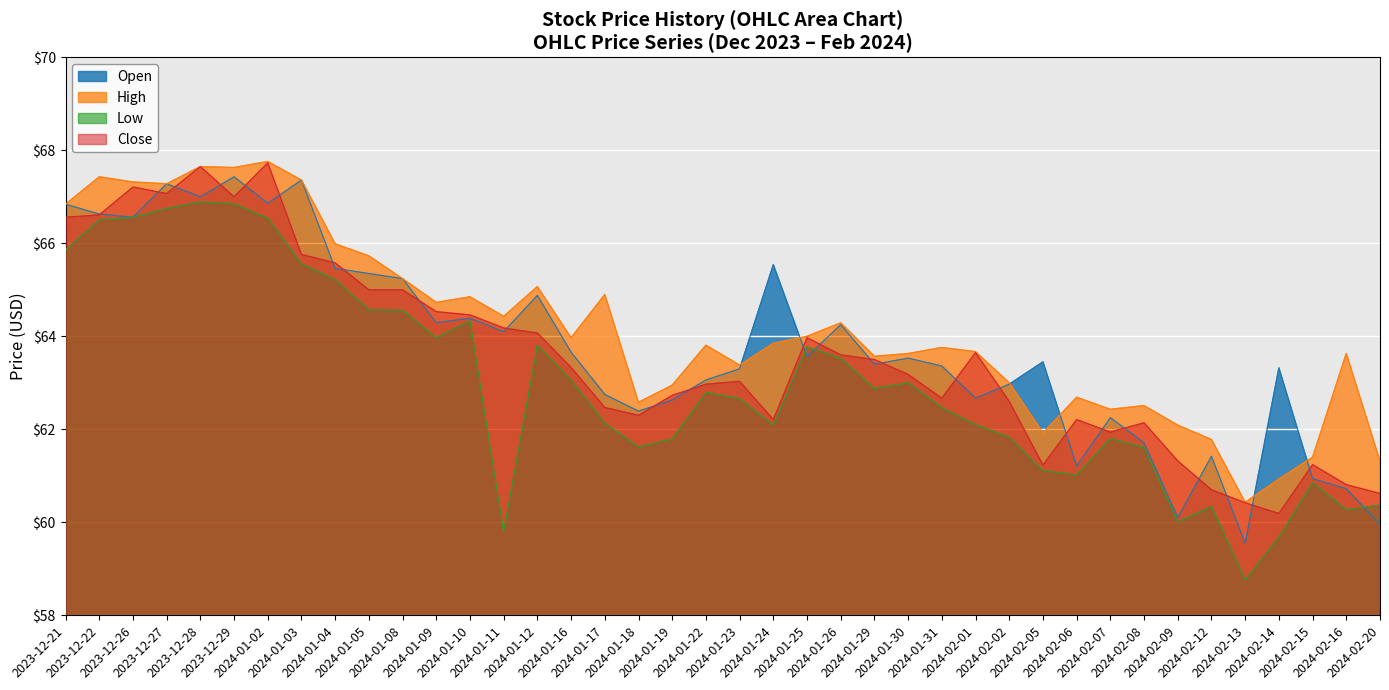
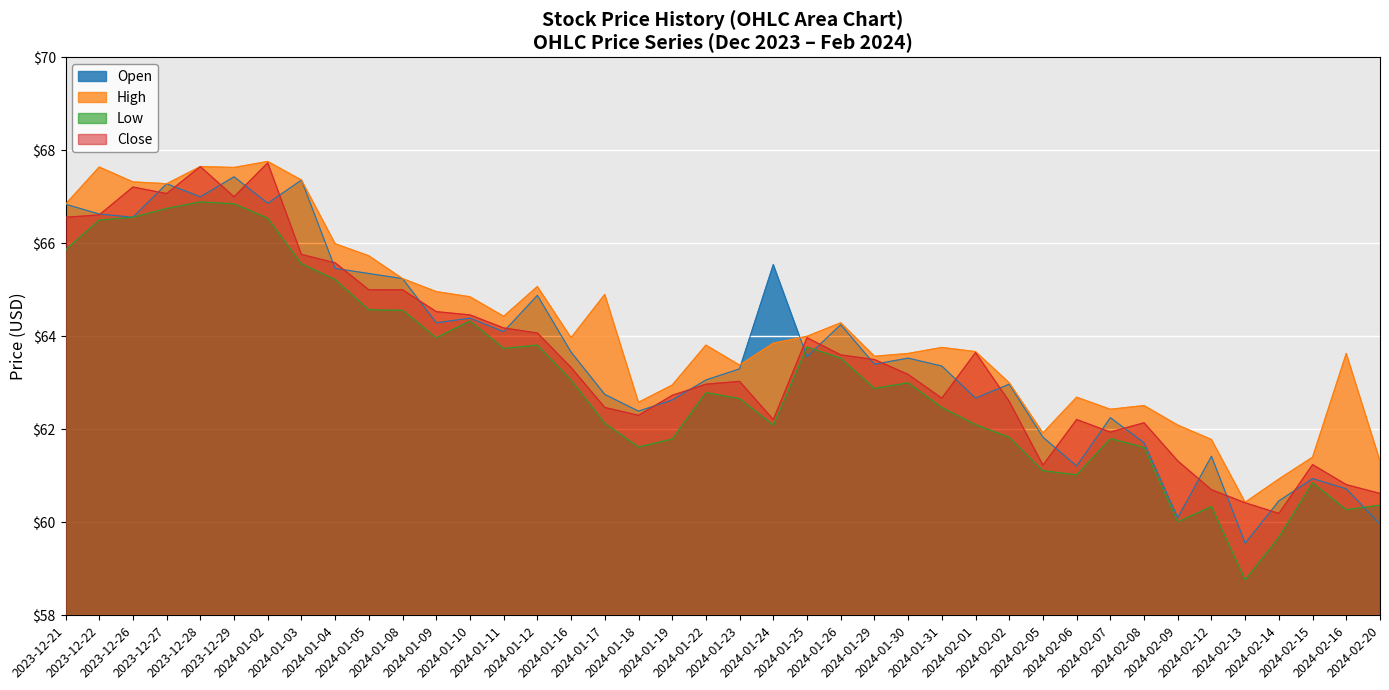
High, 2023-12-22: $67.4 -> $67.6
High, 2024-01-09: $64.7 -> $65.0
Low, 2024-01-11: $59.8 -> $63.7
Open, 2024-02-05: $63.5 -> $61.8
Open, 2024-02-14: $63.3 -> $60.5
